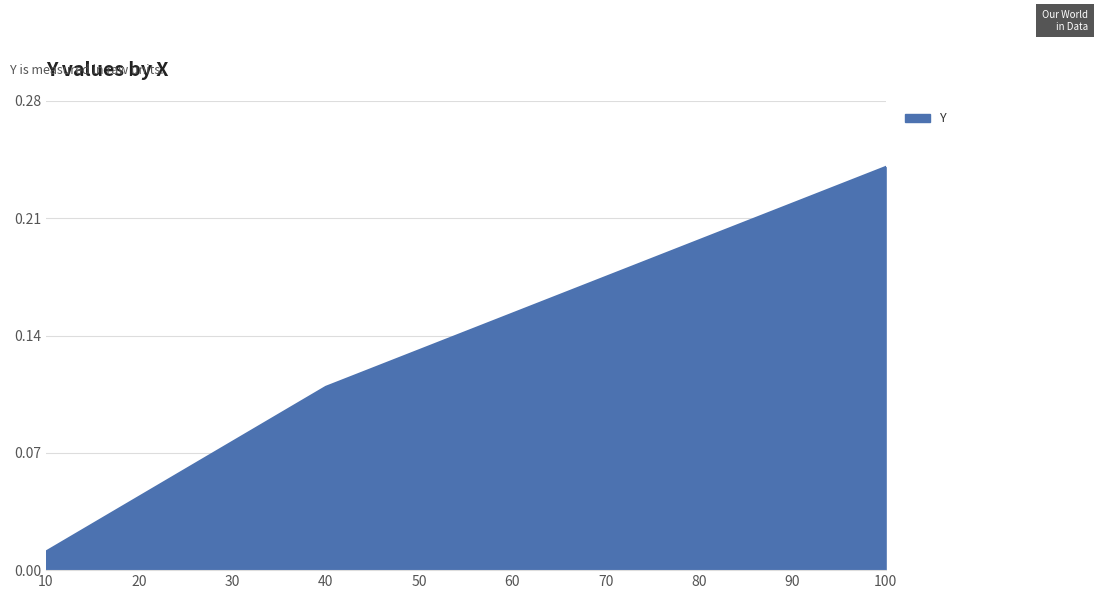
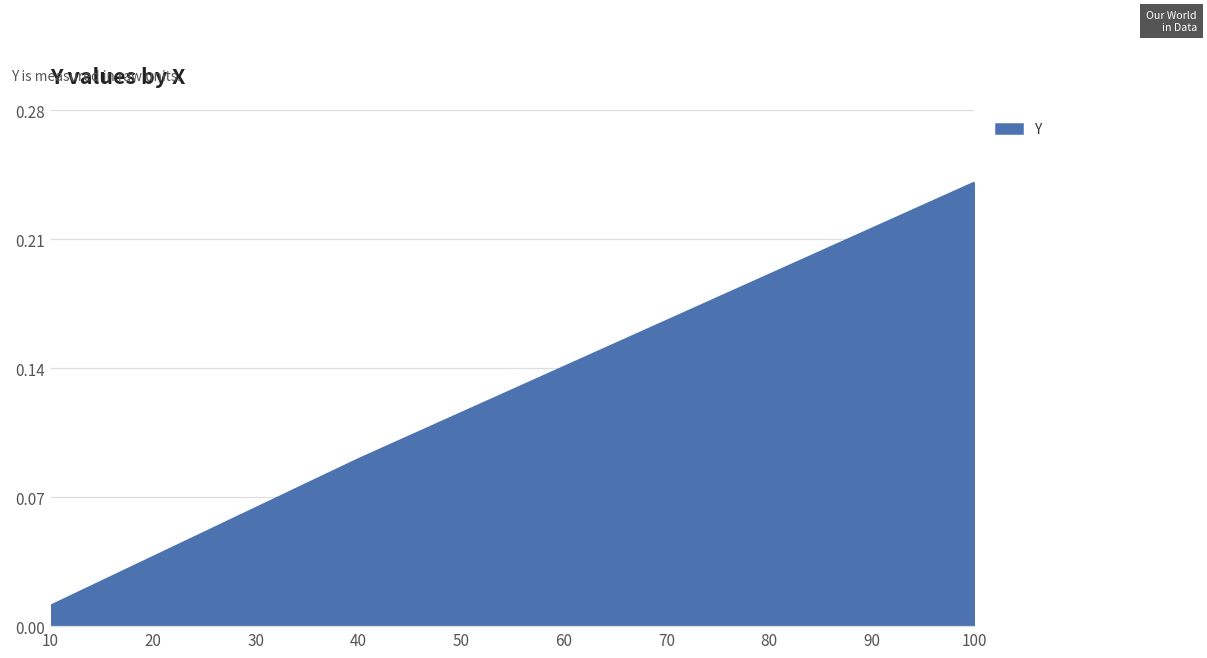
40: 0.109 -> 0.091
